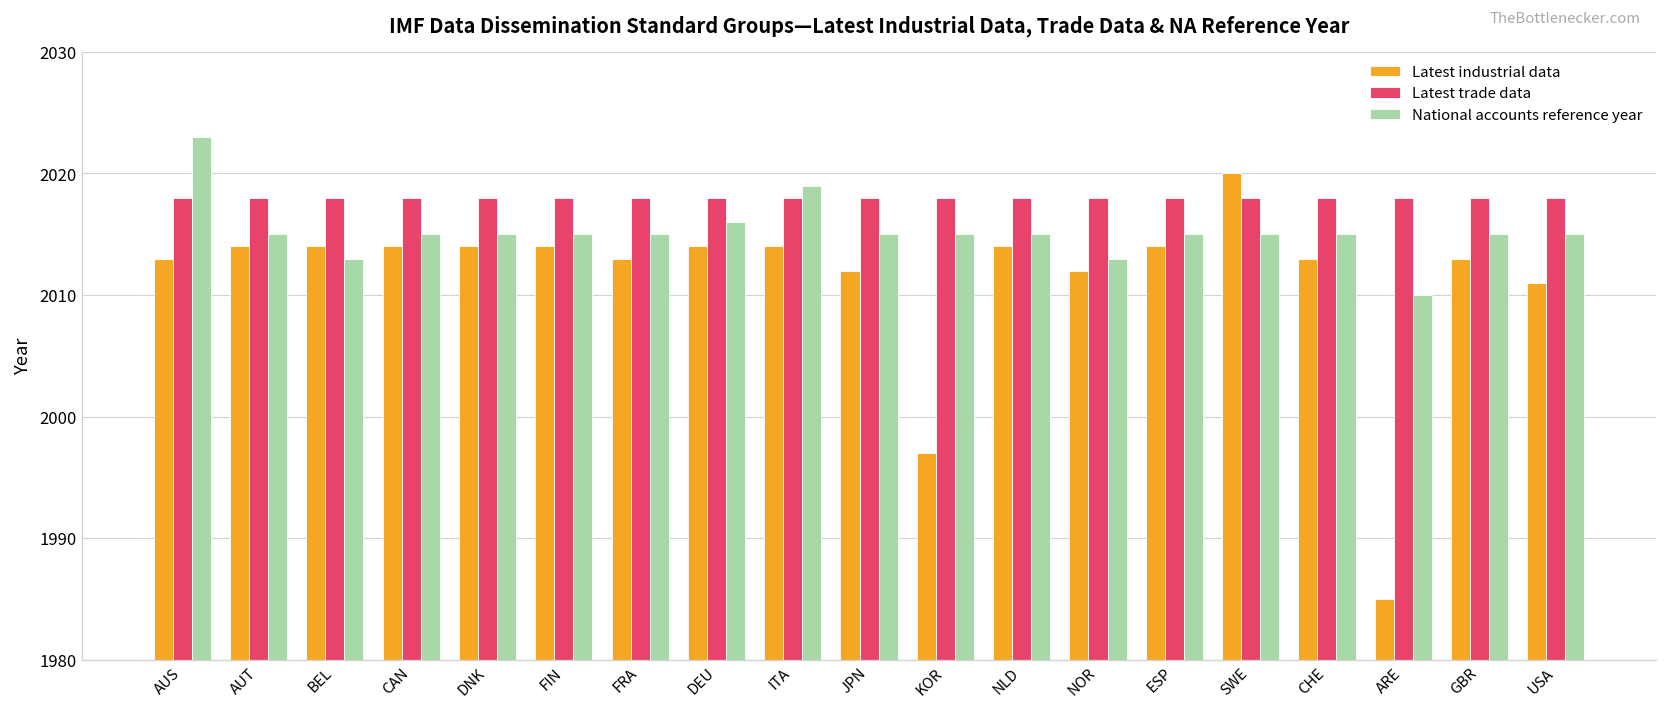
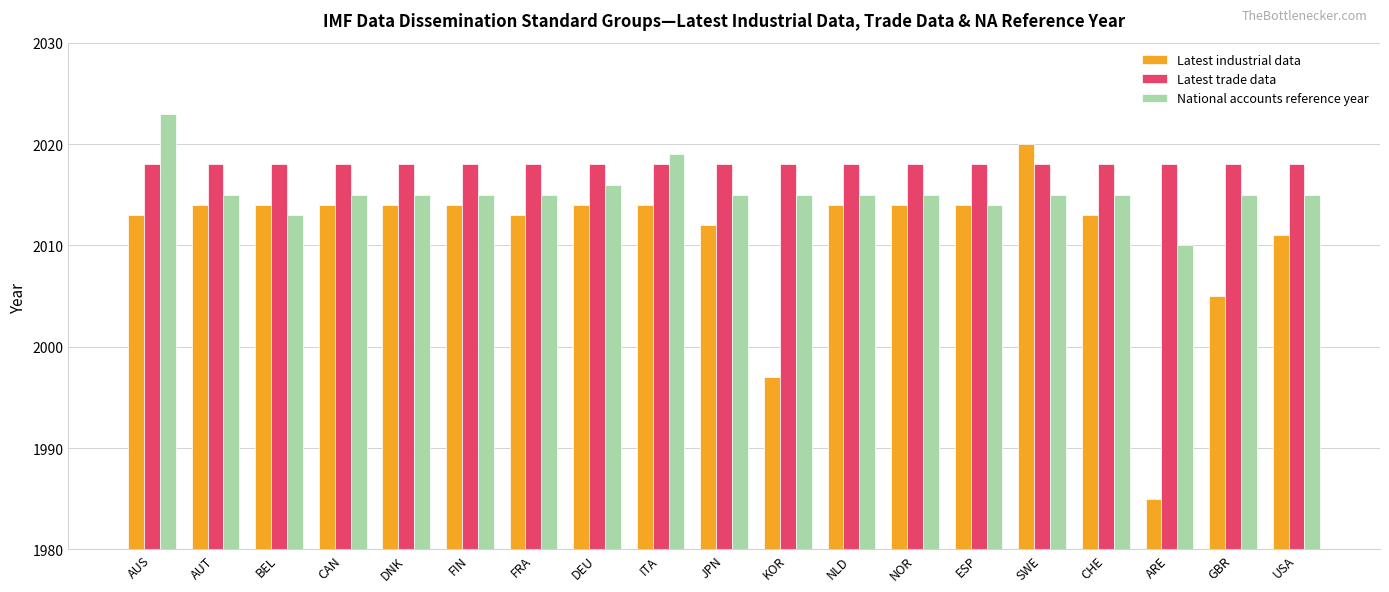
Latest industrial data, NOR: 2012 -> 2014
National accounts reference year, NOR: 2013 -> 2015
National accounts reference year, ESP: 2015 -> 2014
Latest industrial data, GBR: 2013 -> 2005
